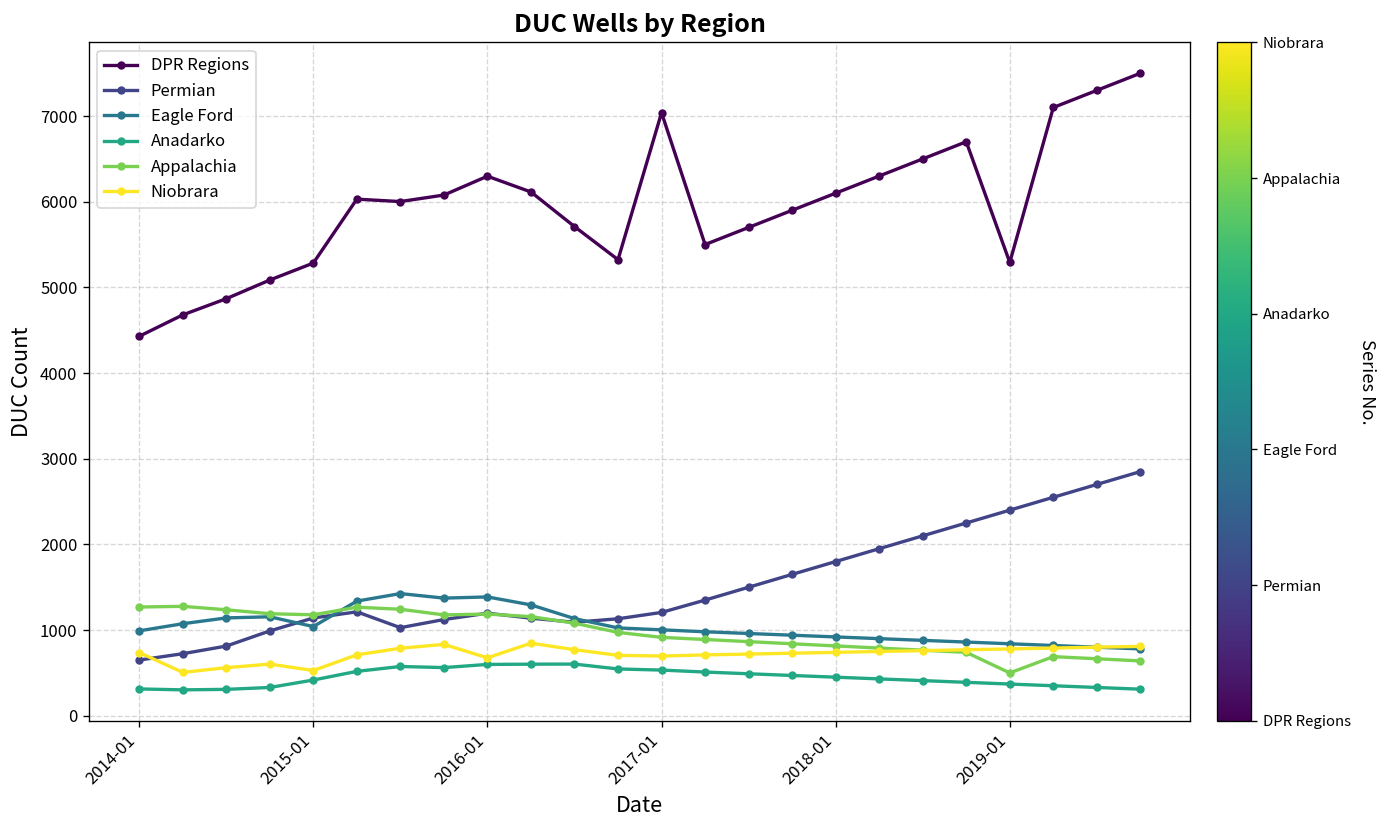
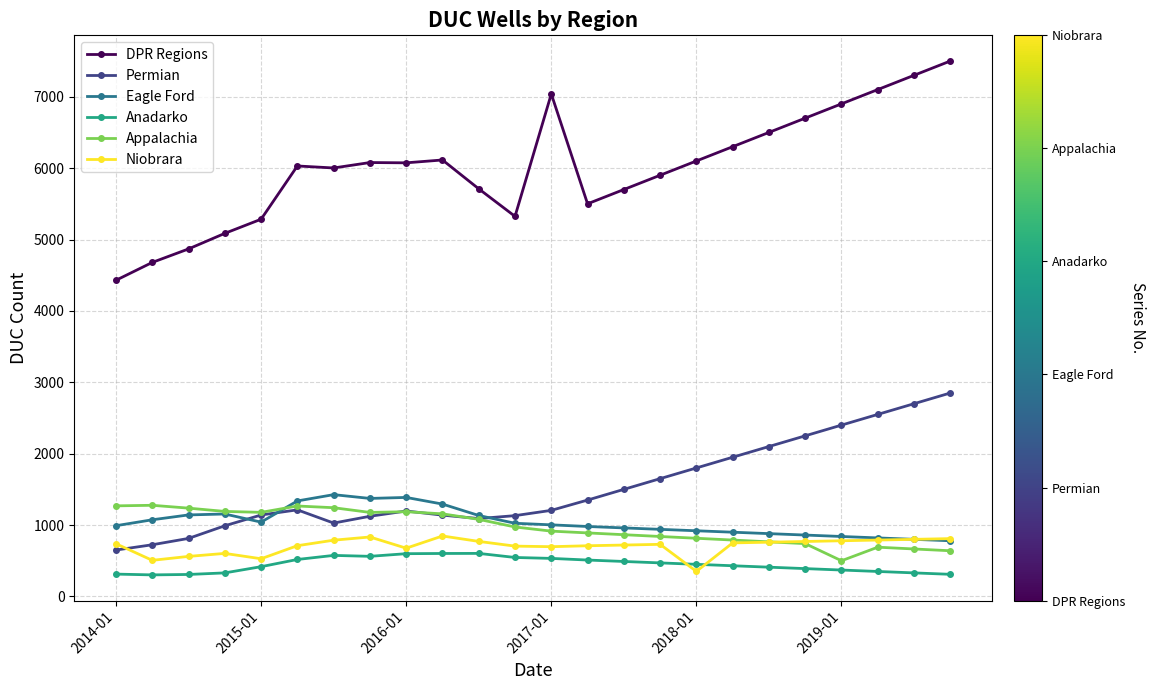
DPR Regions, 2016-01: 6300 -> 6100
Niobrara, 2018-01: 700 -> 400
DPR Regions, 2019-01: 5300 -> 6900
